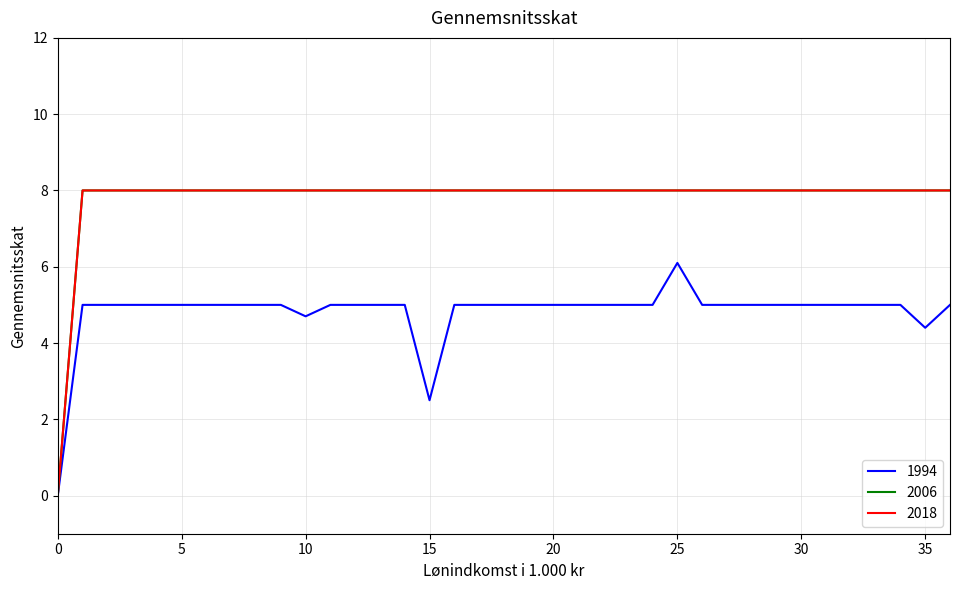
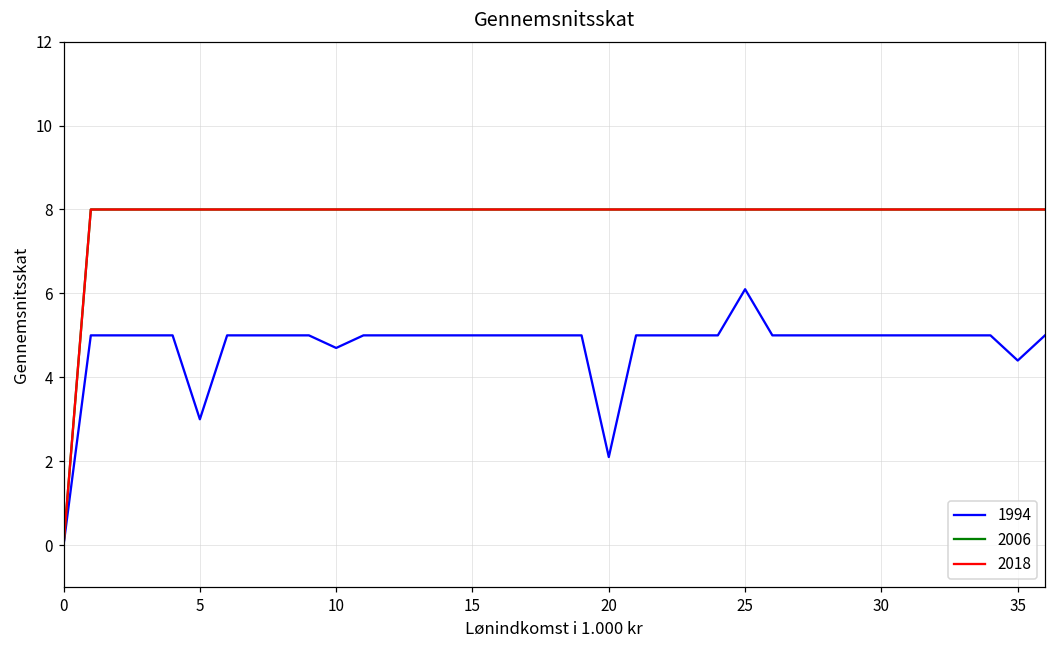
1994, 5: 5 -> 3
1994, 15: 2.5 -> 5.0
1994, 20: 5.0 -> 2.1
